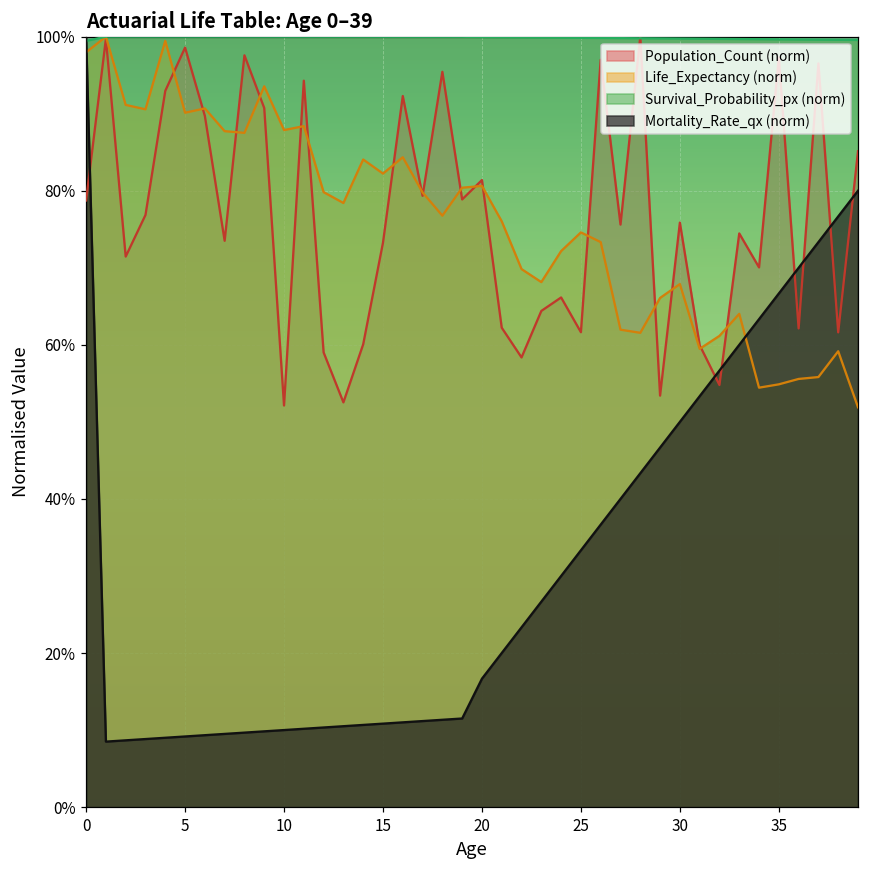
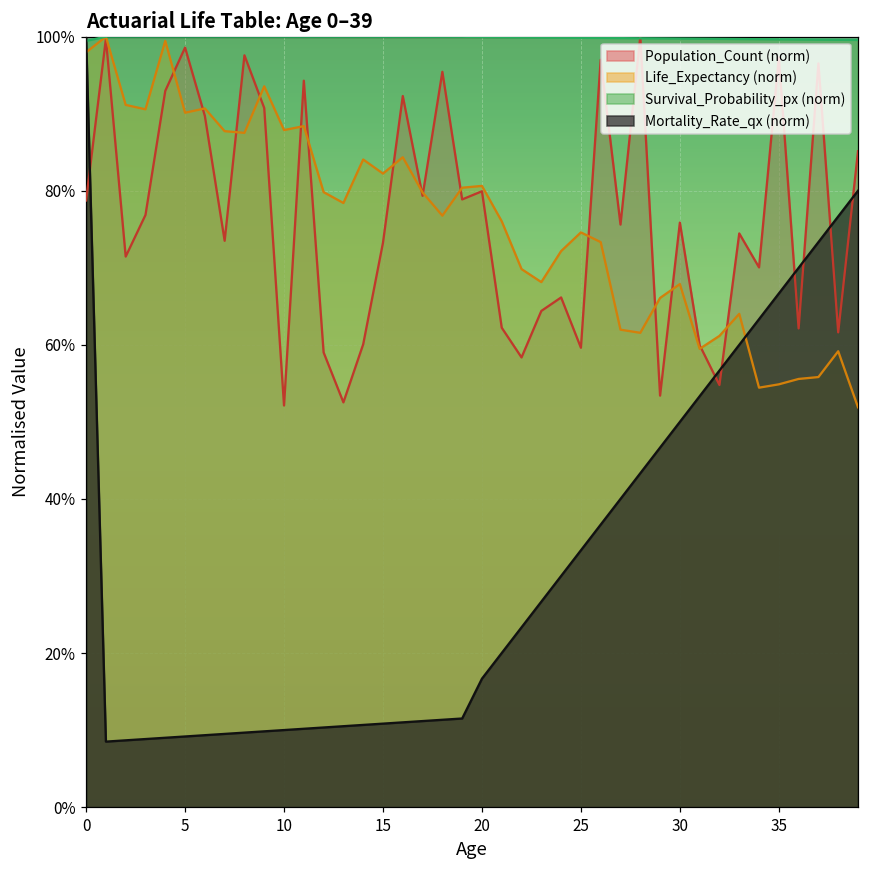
Population_Count (norm), 20: 81% -> 80%
Population_Count (norm), 25: 62% -> 60%
